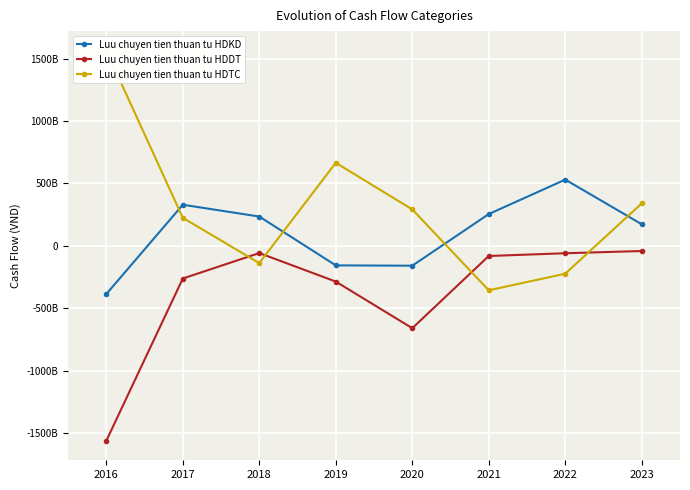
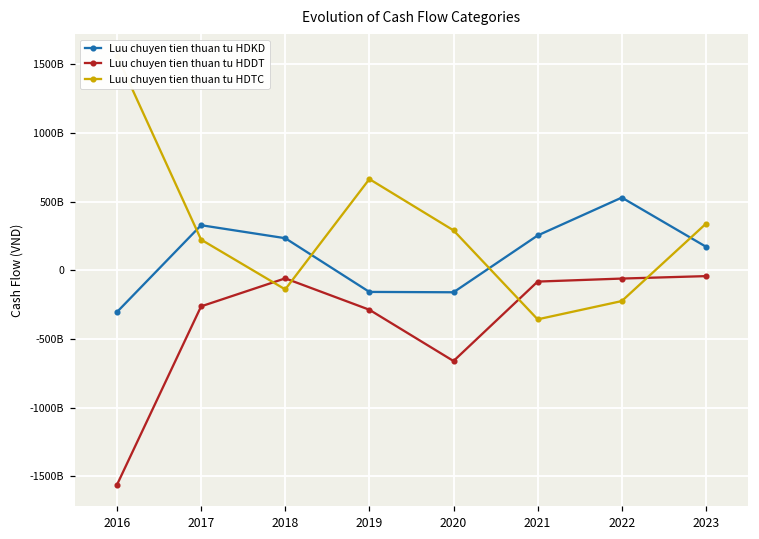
Luu chuyen tien thuan tu HDKD, 2016: -390000000000 -> -300000000000
